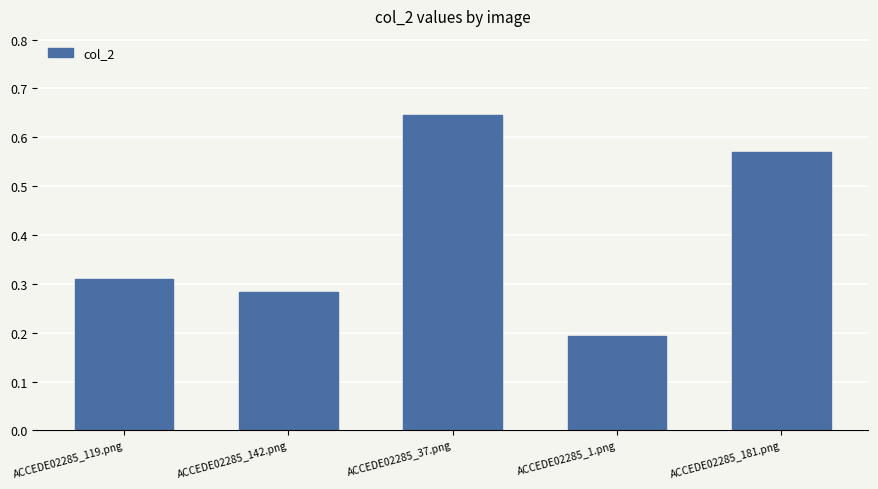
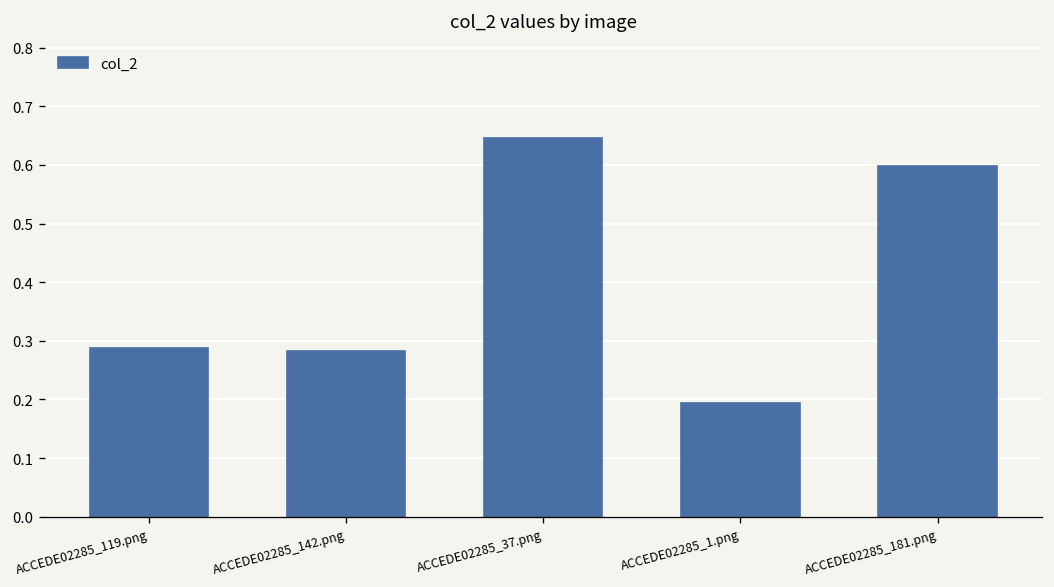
ACCEDE02285_119.png: 0.31 -> 0.29
ACCEDE02285_181.png: 0.57 -> 0.60
